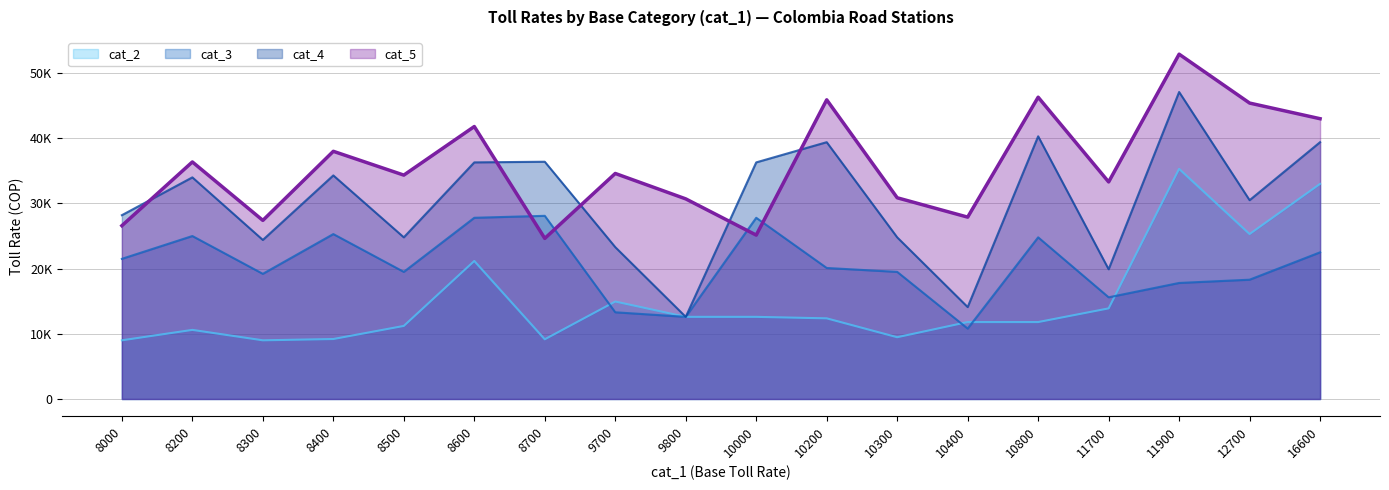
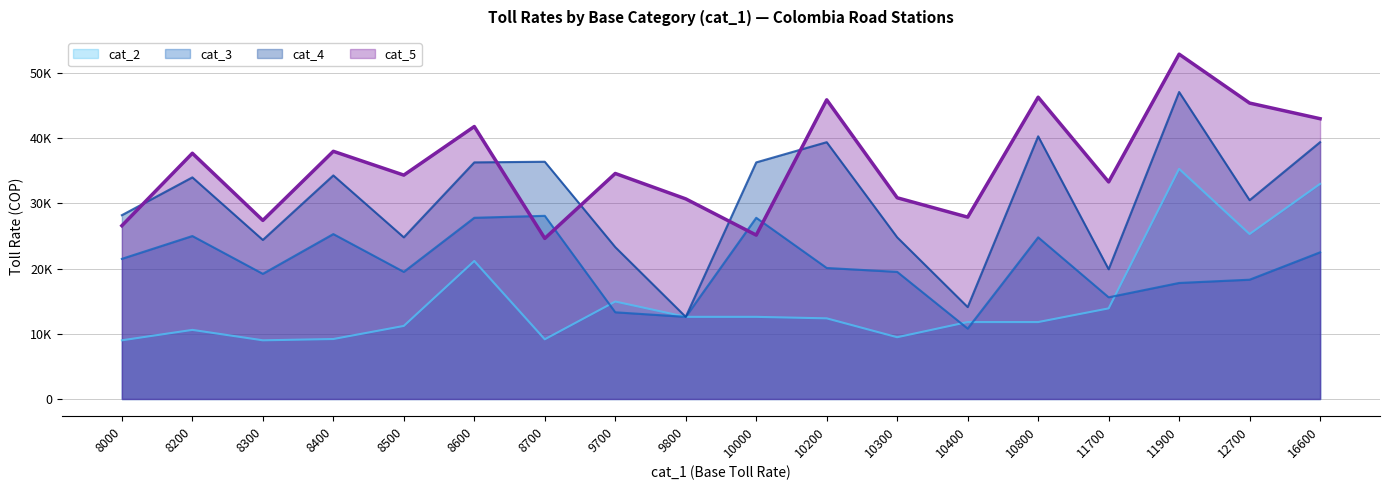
cat_5, 8200: 36000 -> 38000
